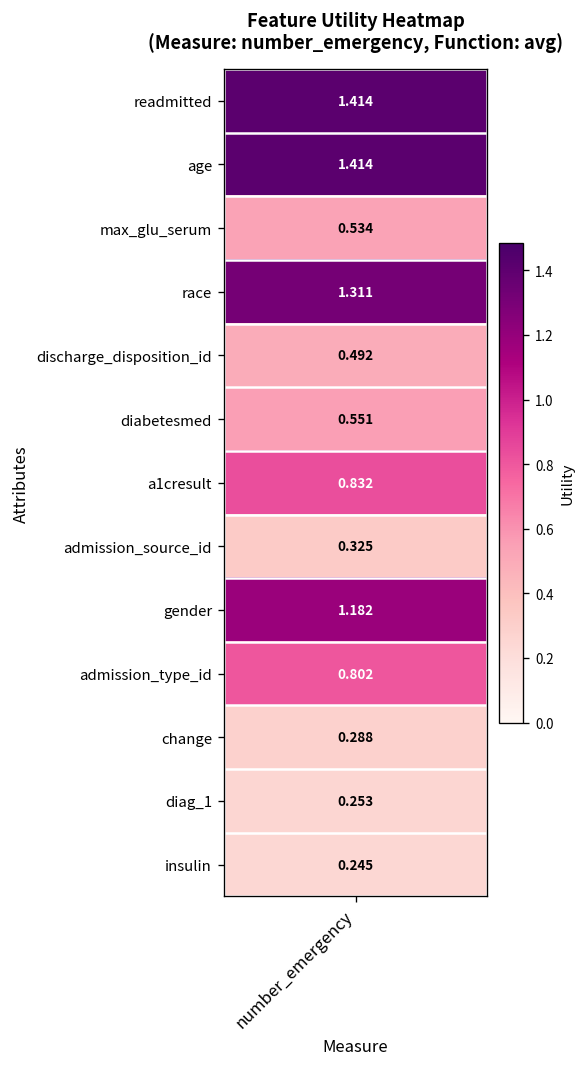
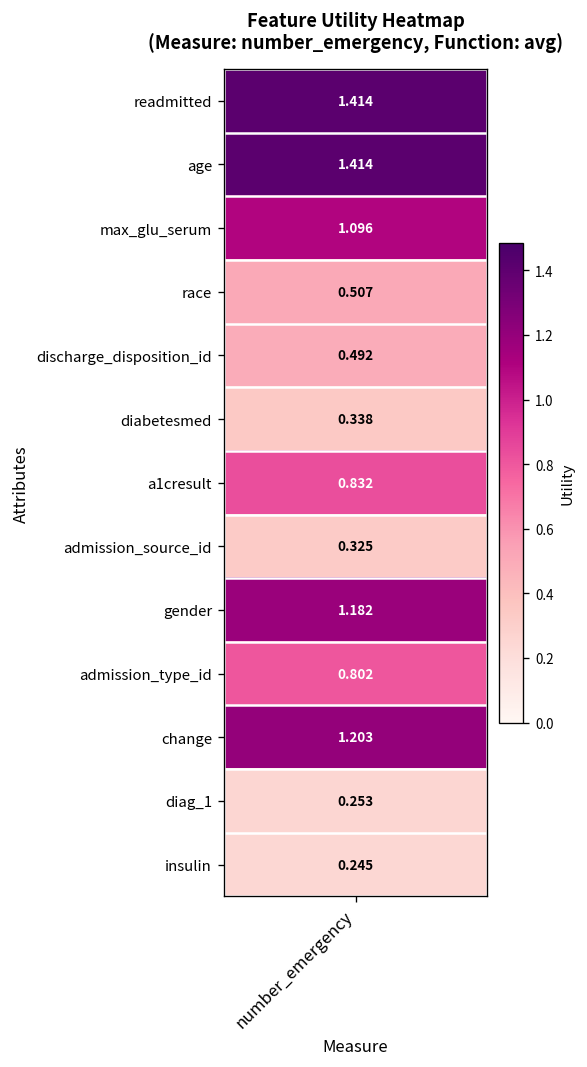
max_glu_serum, number_emergency: 0.534 -> 1.096
race, number_emergency: 1.311 -> 0.507
diabetesmed, number_emergency: 0.551 -> 0.338
change, number_emergency: 0.288 -> 1.203
